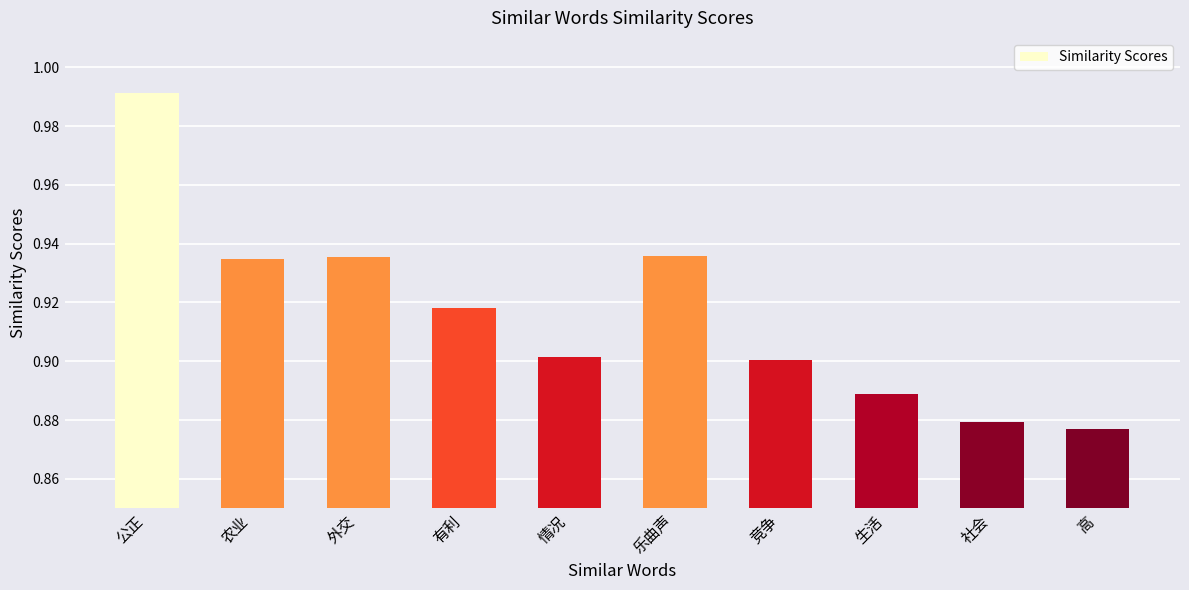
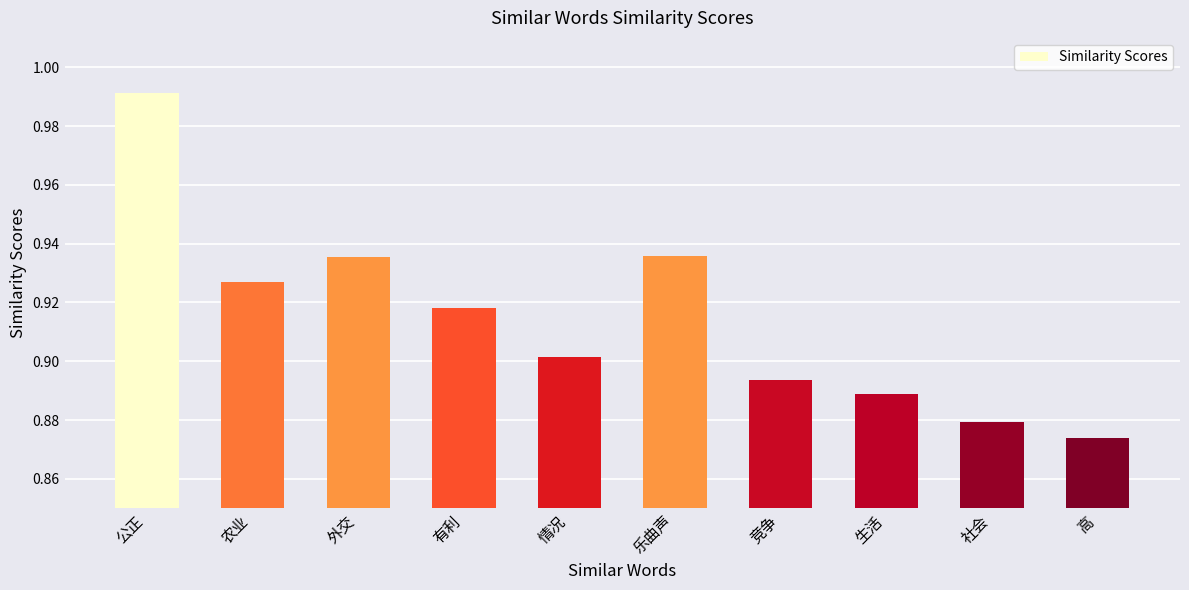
农业: 0.935 -> 0.927
竞争: 0.901 -> 0.894
高: 0.877 -> 0.874
